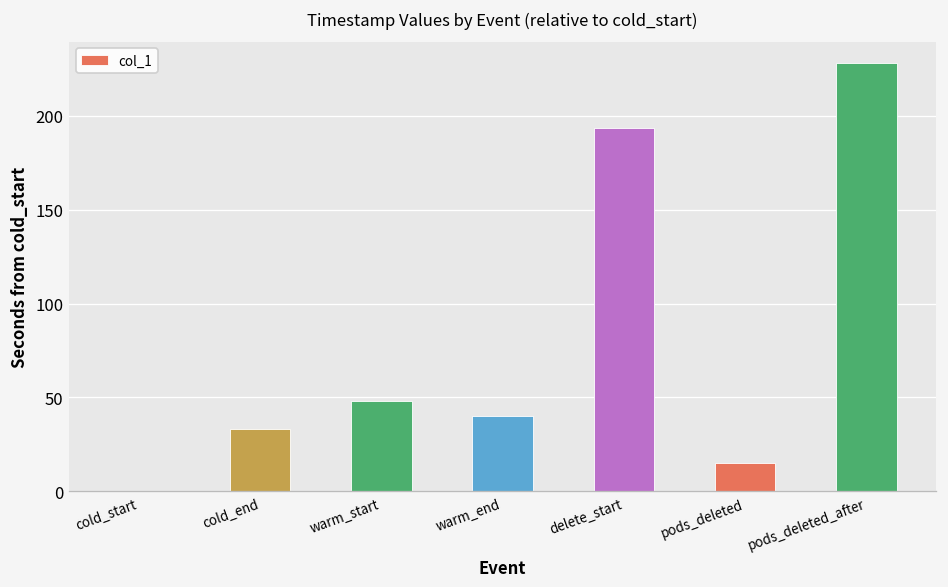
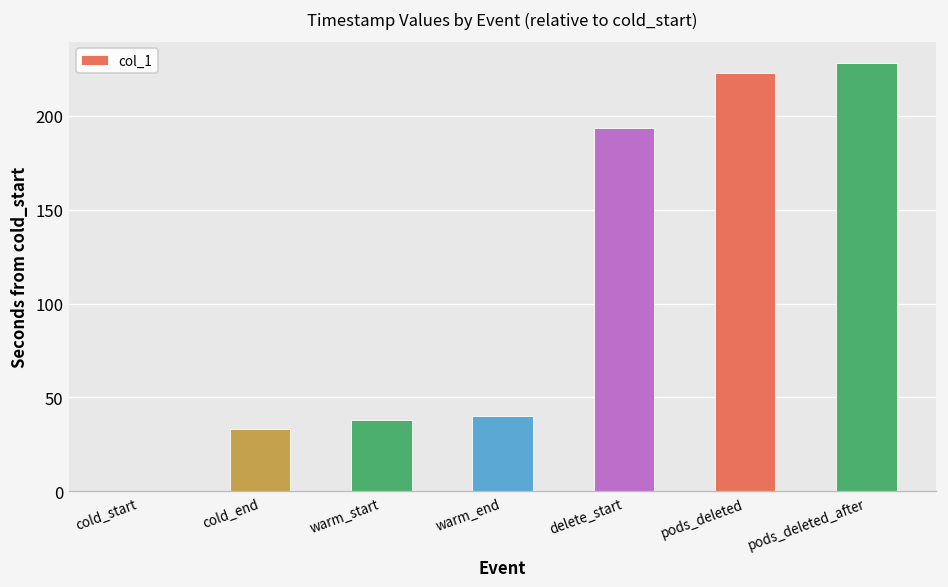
warm_start: 48 -> 38
pods_deleted: 15 -> 223
